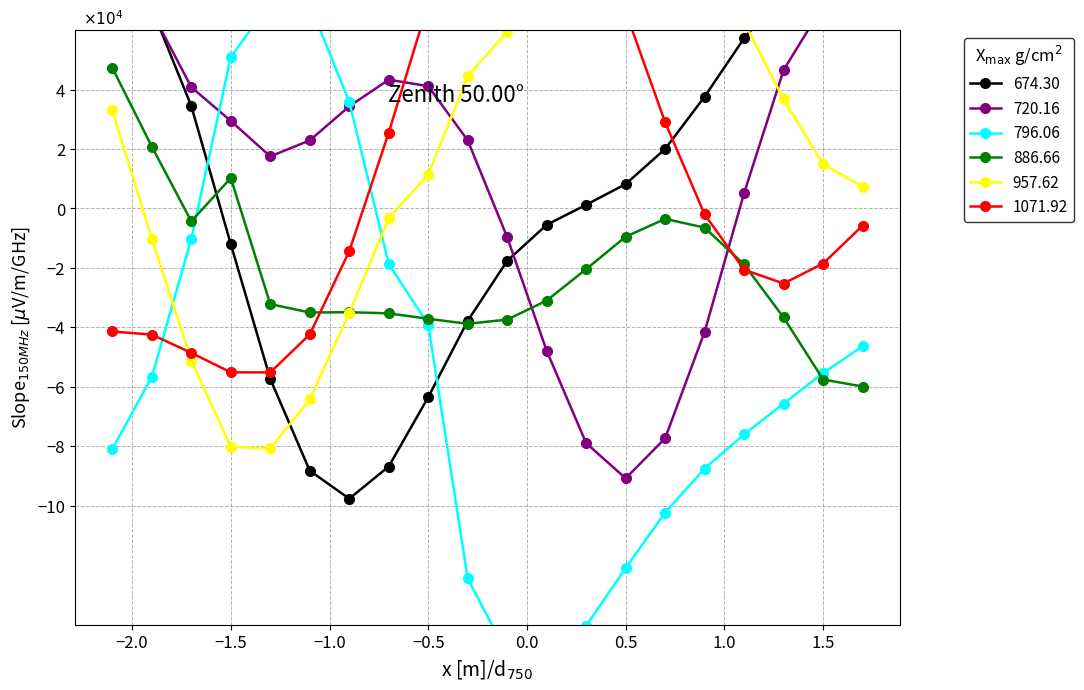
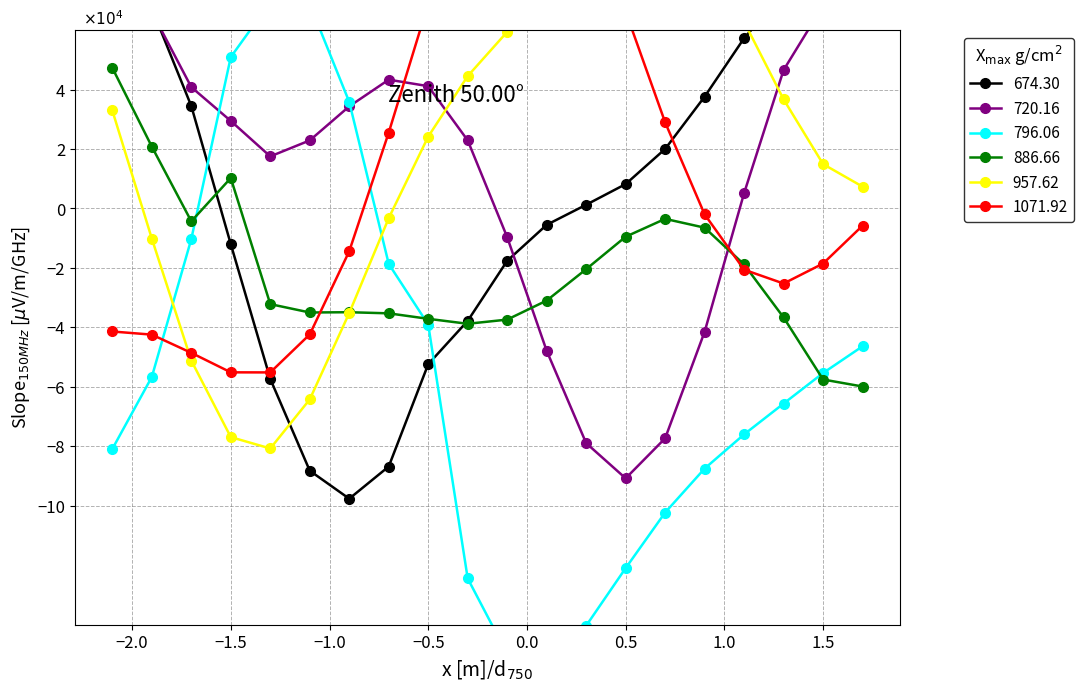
957.62, −1.5: -8.0 -> -7.7
674.30, −0.5: -6.3 -> -5.2
957.62, −0.5: 1.1 -> 2.4
